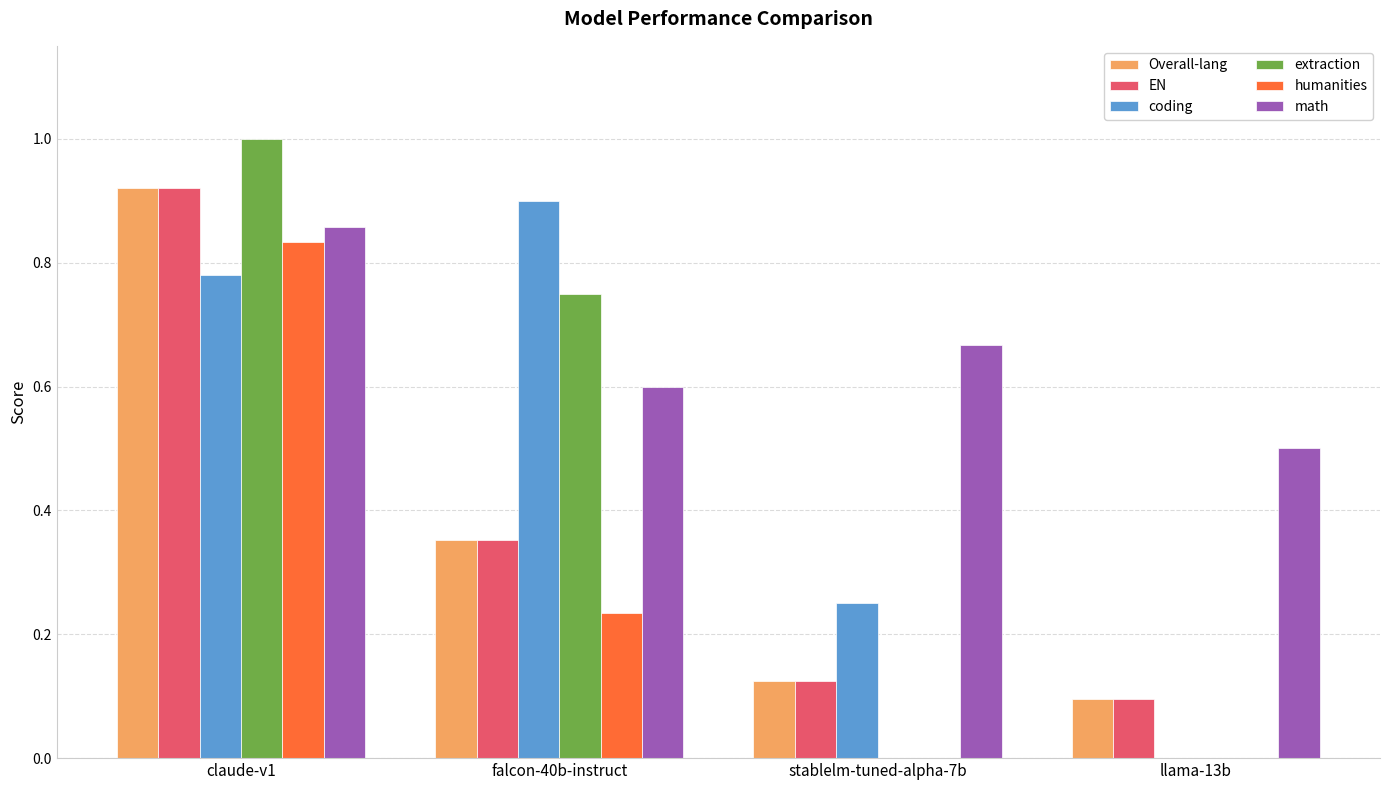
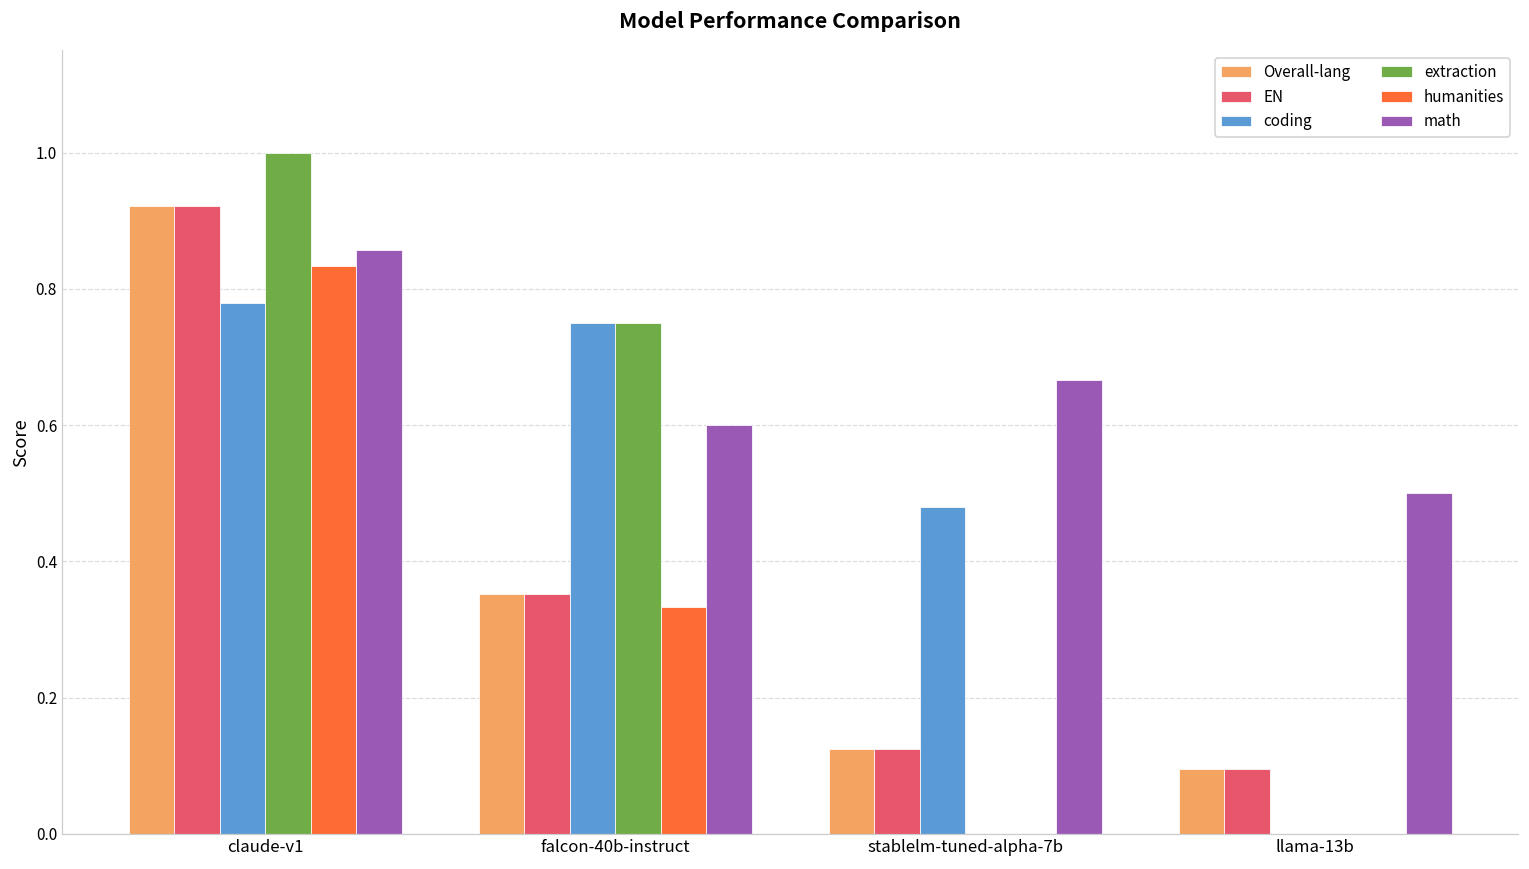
coding, falcon-40b-instruct: 0.90 -> 0.75
humanities, falcon-40b-instruct: 0.23 -> 0.33
coding, stablelm-tuned-alpha-7b: 0.25 -> 0.48
